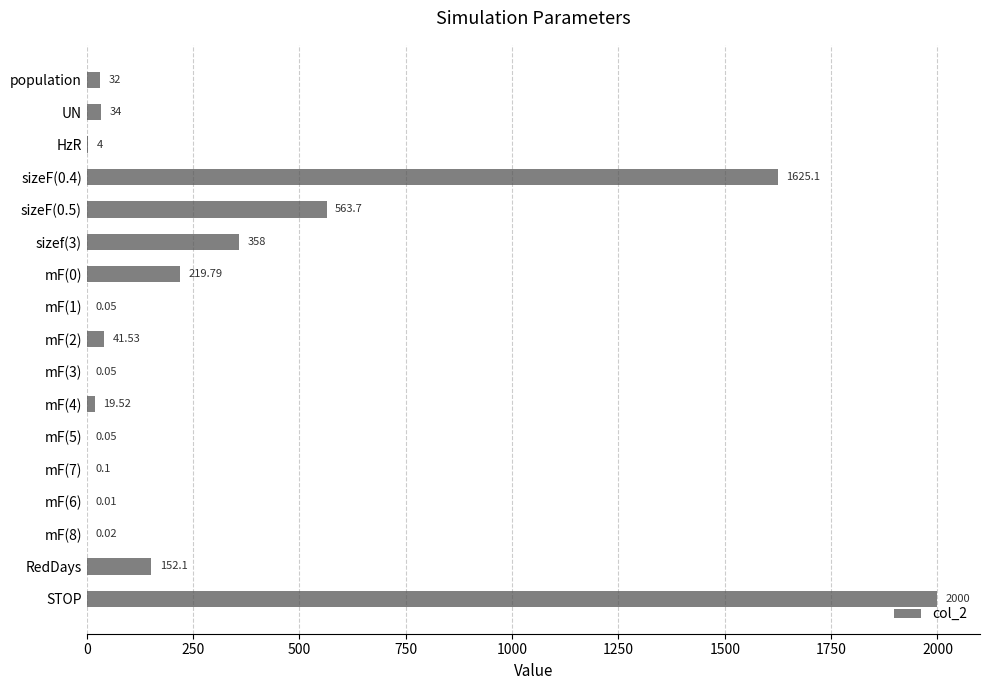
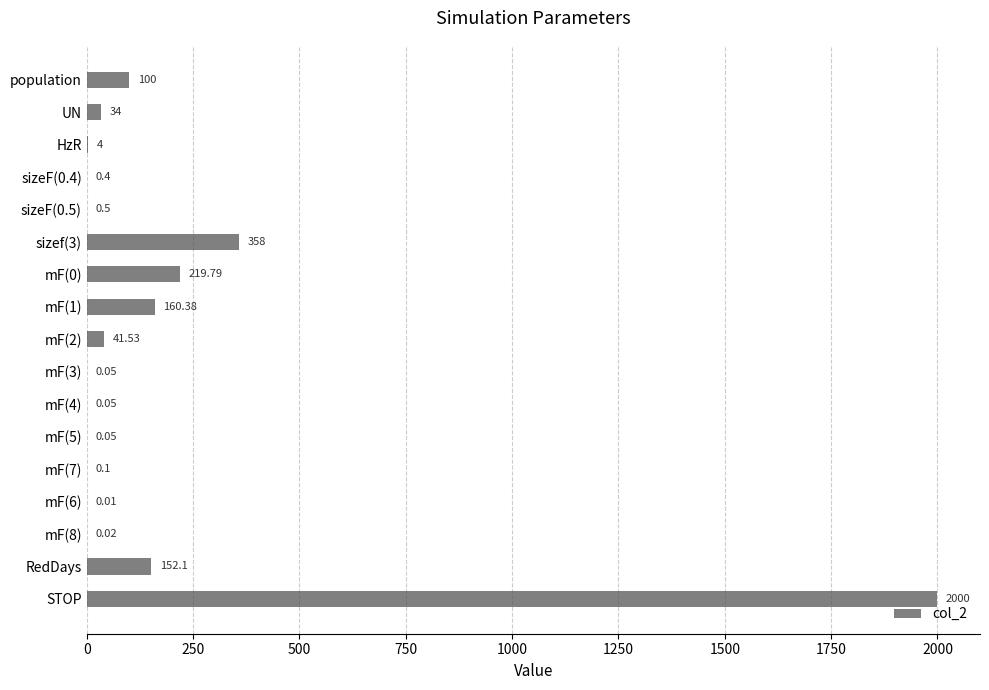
population: 32 -> 100
sizeF(0.4): 1625.1 -> 0.4
sizeF(0.5): 563.7 -> 0.5
mF(1): 0.05 -> 160.38
mF(4): 19.52 -> 0.05
